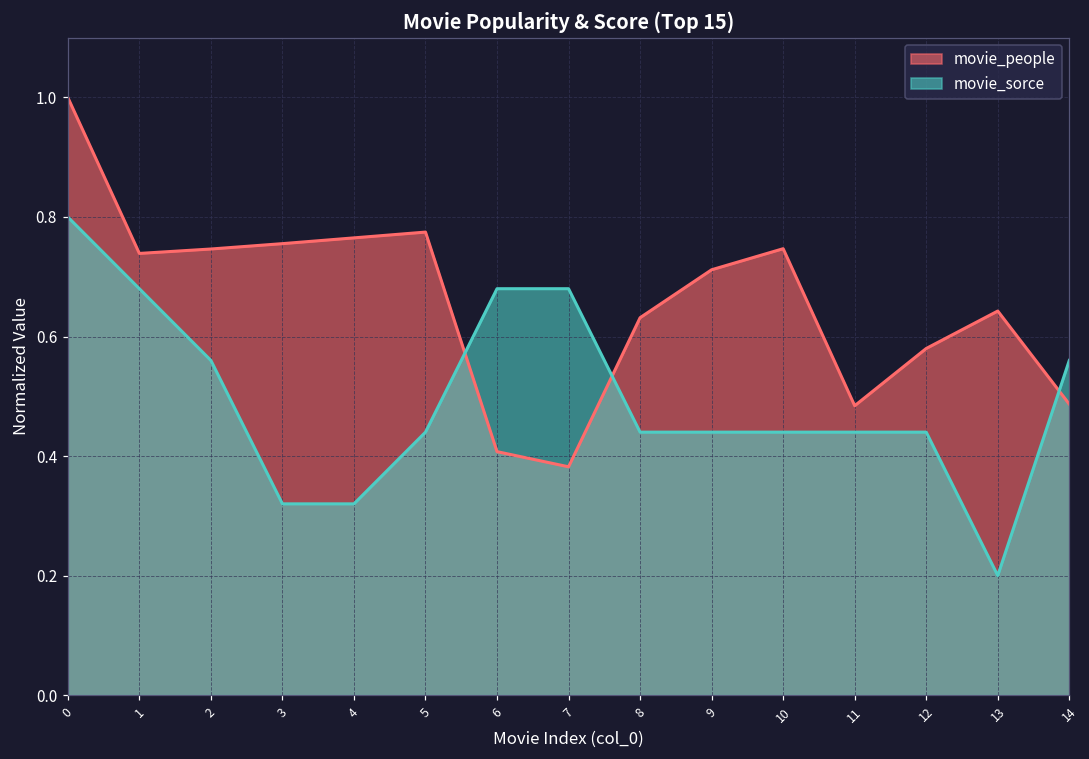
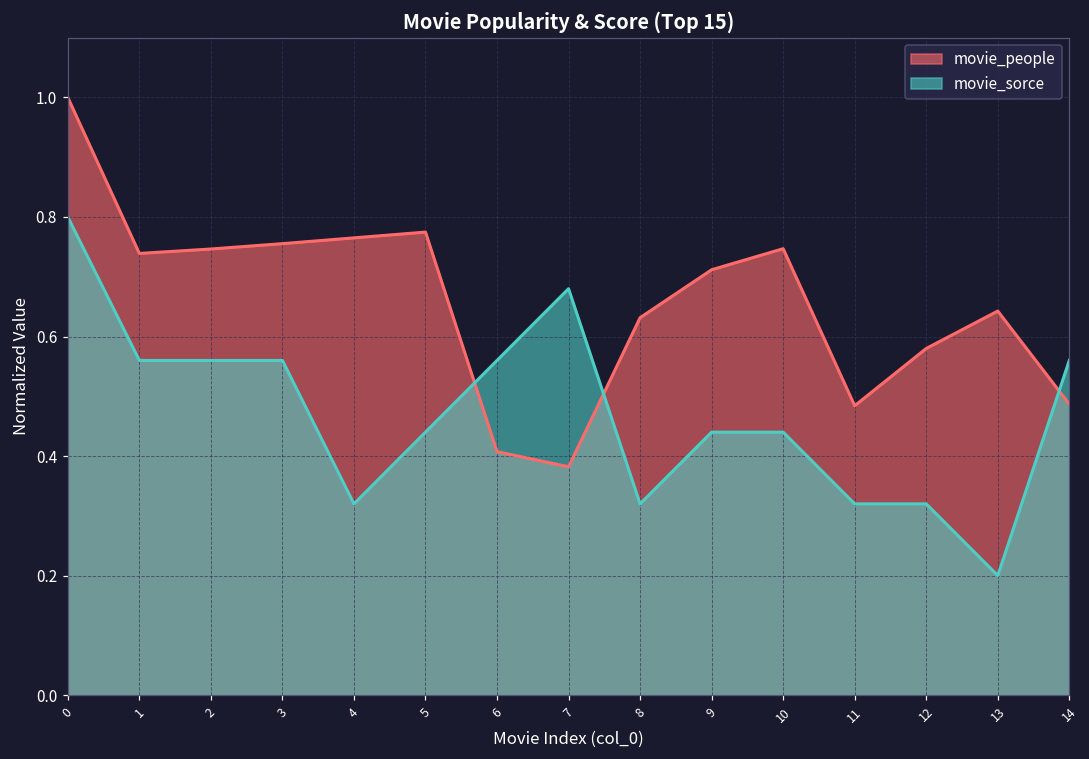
movie_sorce, 1: 0.68 -> 0.56
movie_sorce, 3: 0.32 -> 0.56
movie_sorce, 6: 0.68 -> 0.56
movie_sorce, 8: 0.44 -> 0.32
movie_sorce, 11: 0.44 -> 0.32
movie_sorce, 12: 0.44 -> 0.32
